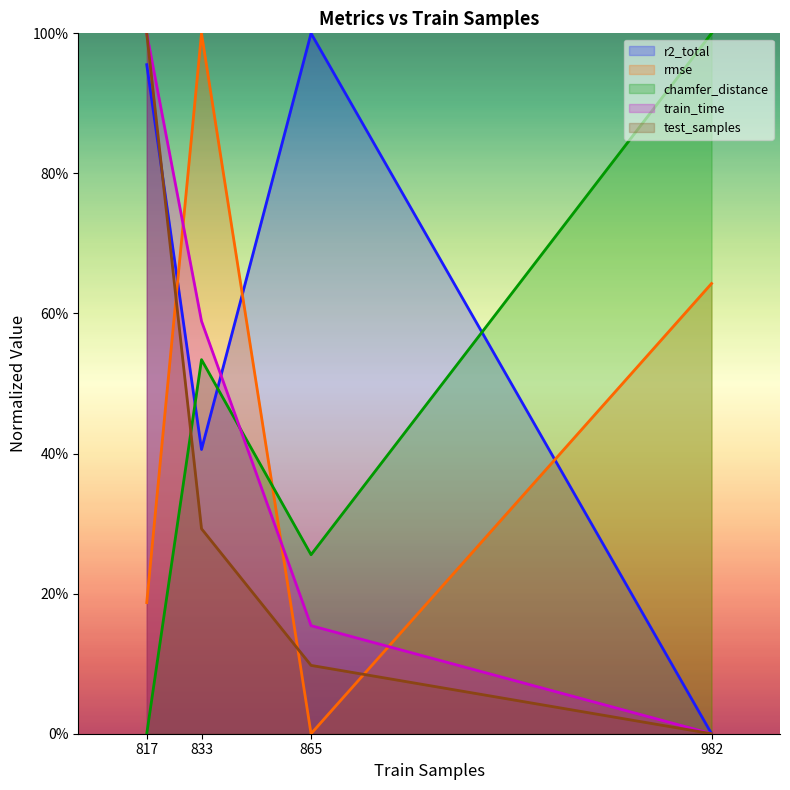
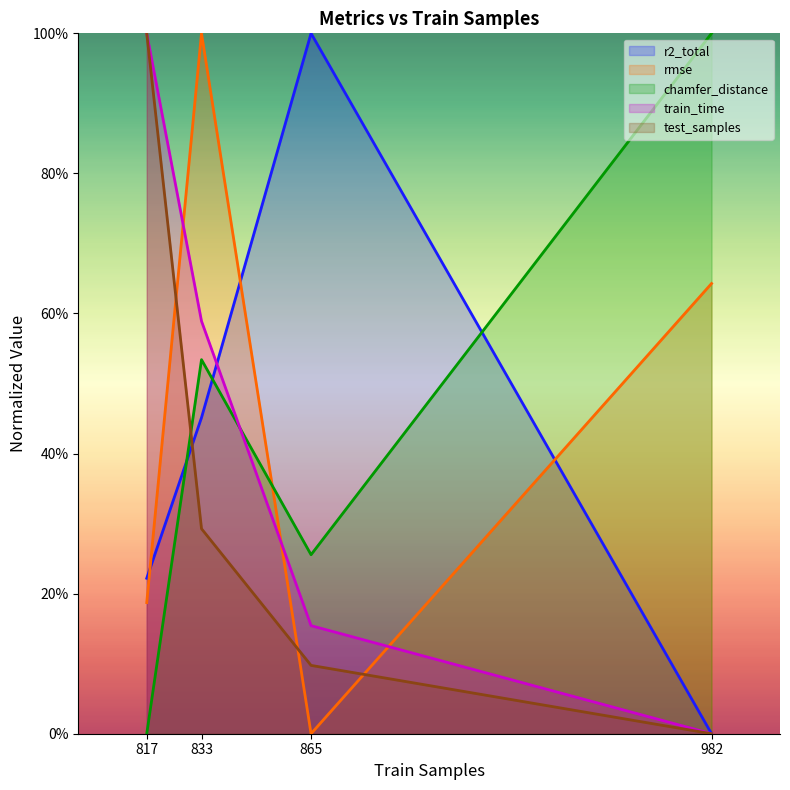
r2_total, 817: 96% -> 22%
r2_total, 833: 41% -> 45%
